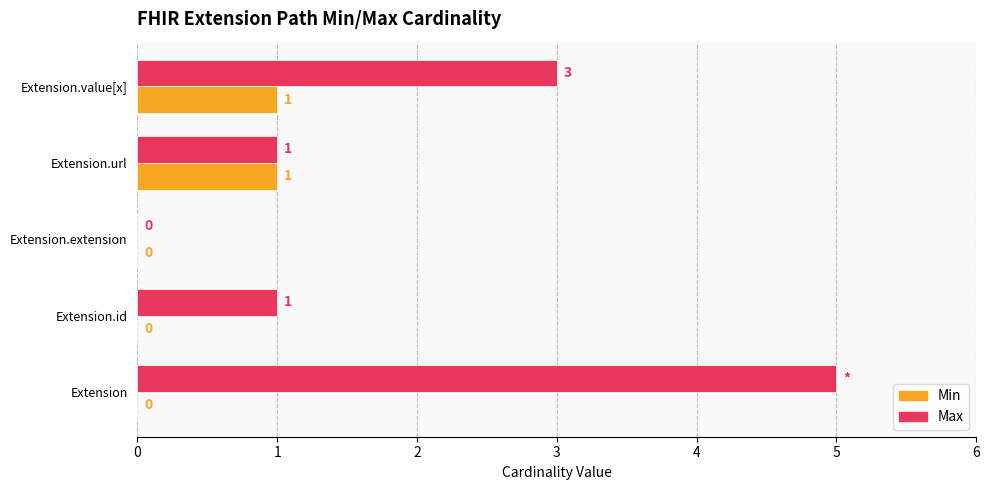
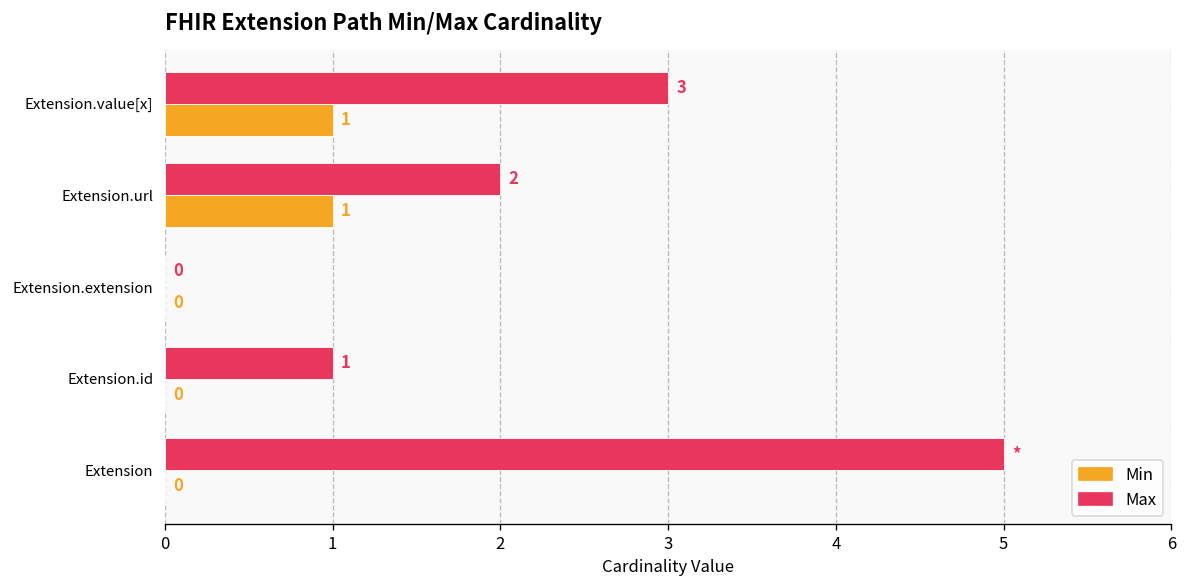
Max, Extension.url: 1 -> 2
